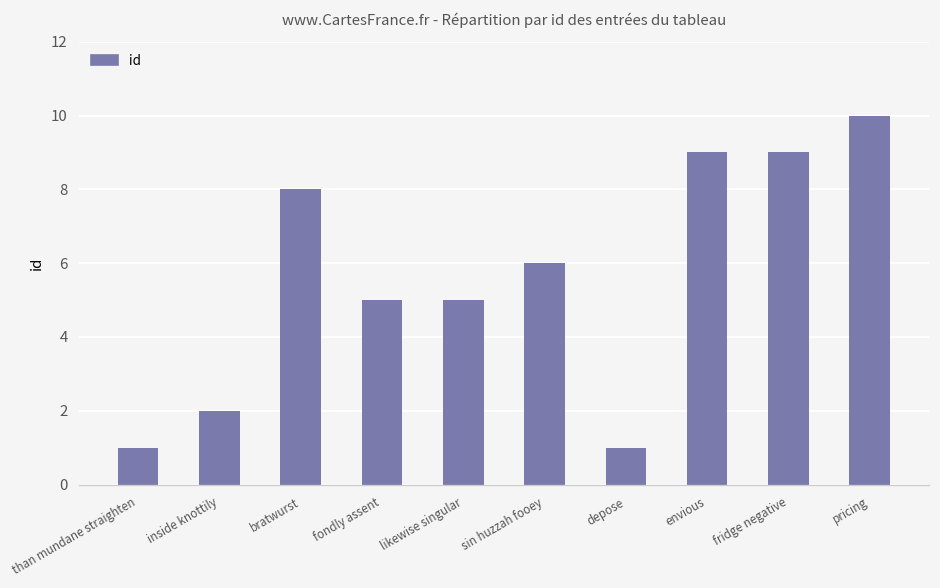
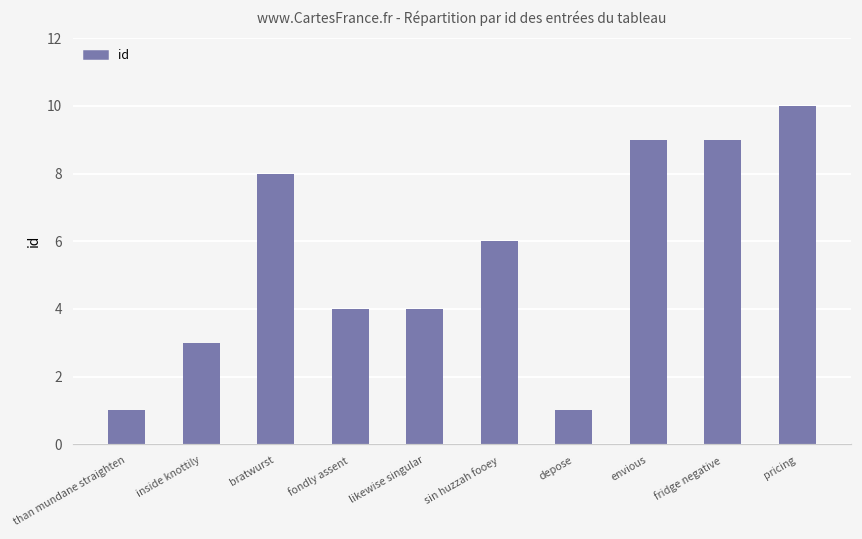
inside knottily: 2 -> 3
fondly assent: 5 -> 4
likewise singular: 5 -> 4
